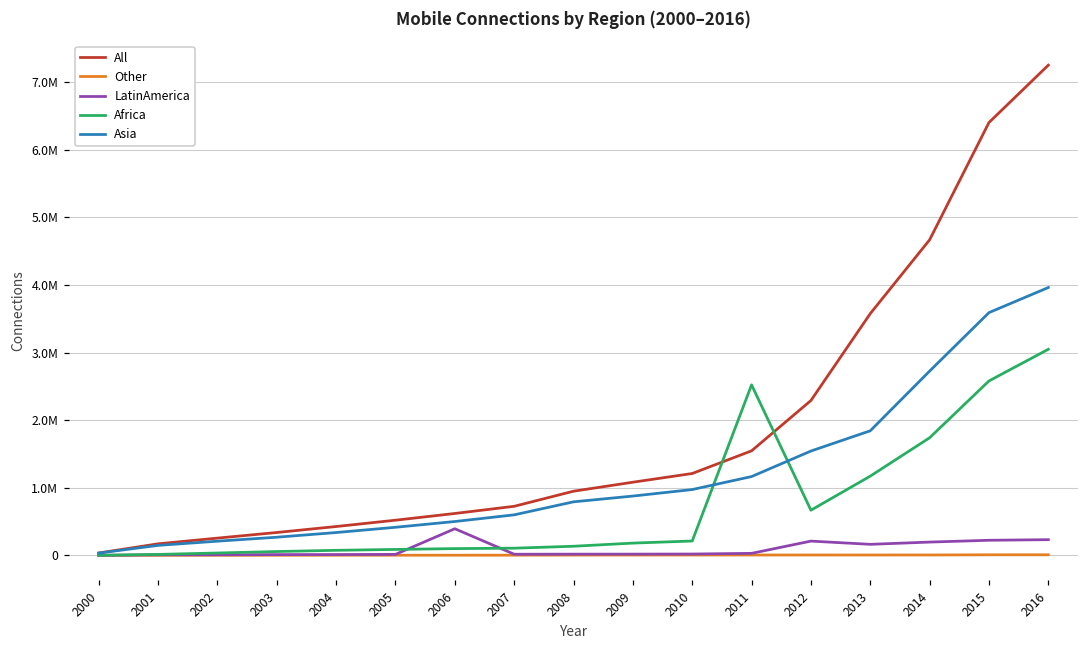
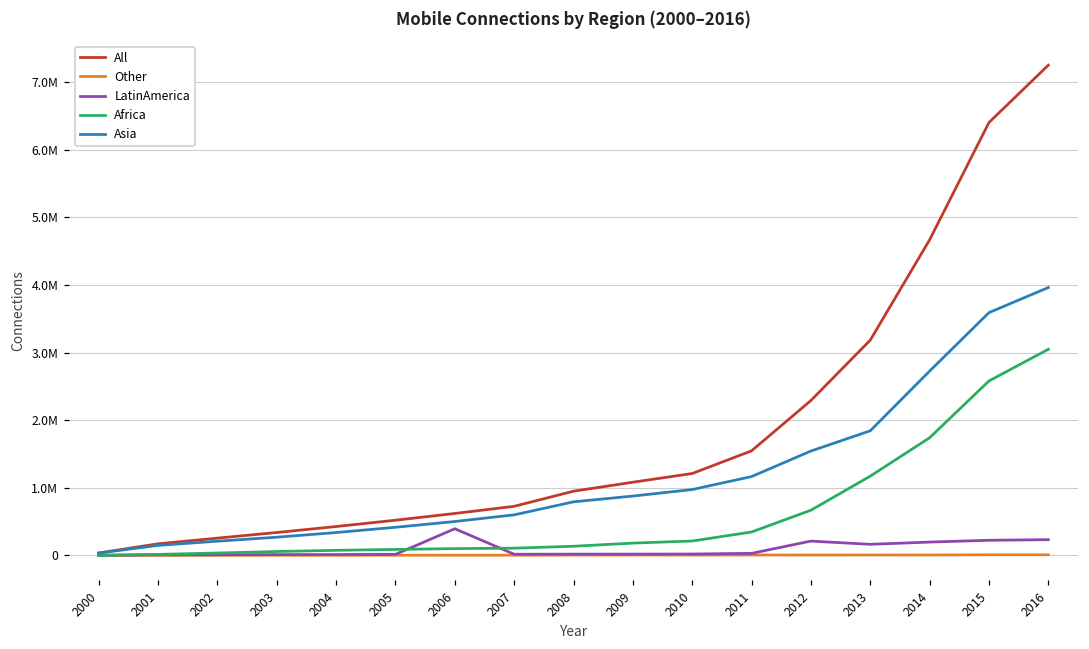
Africa, 2011: 2500000 -> 300000
All, 2013: 3600000 -> 3200000
